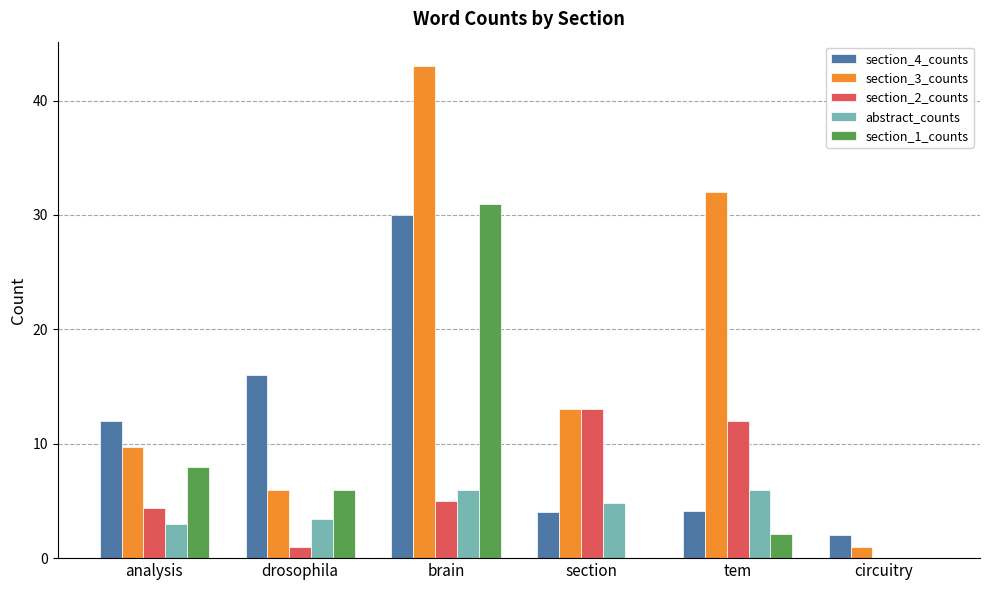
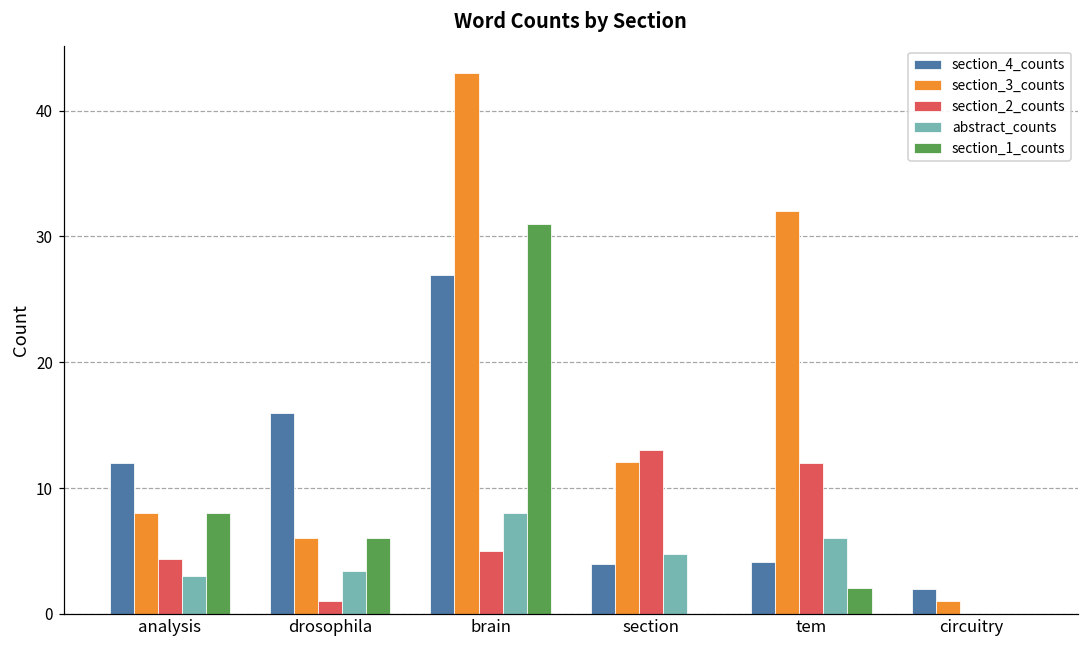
section_3_counts, analysis: 9.7 -> 8.0
section_4_counts, brain: 30.0 -> 26.9
abstract_counts, brain: 6 -> 8
section_3_counts, section: 13.0 -> 12.1
